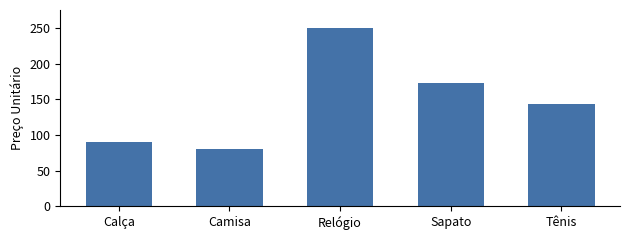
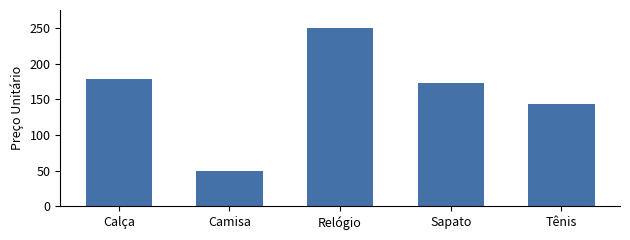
Calça: 90 -> 180
Camisa: 80 -> 50
